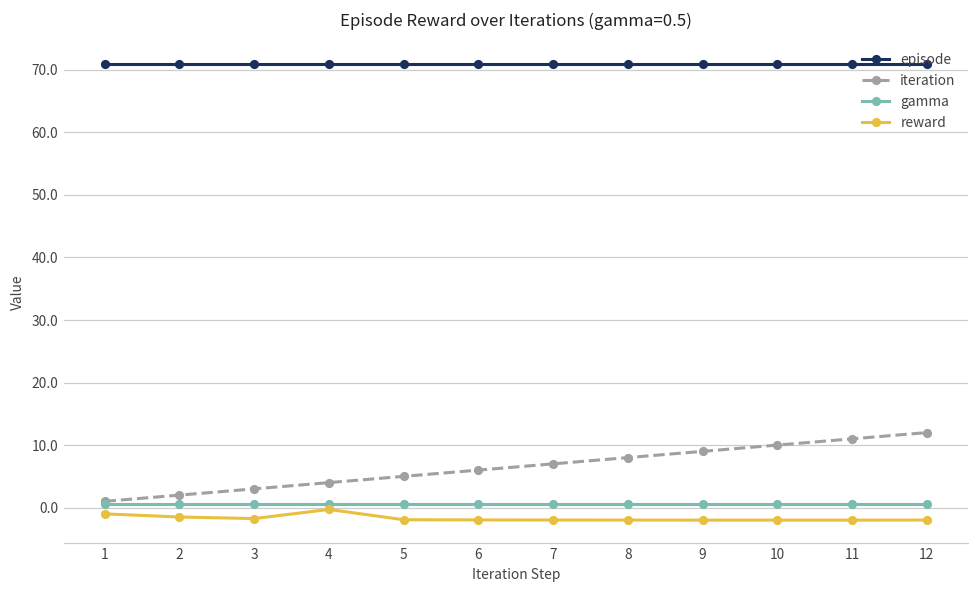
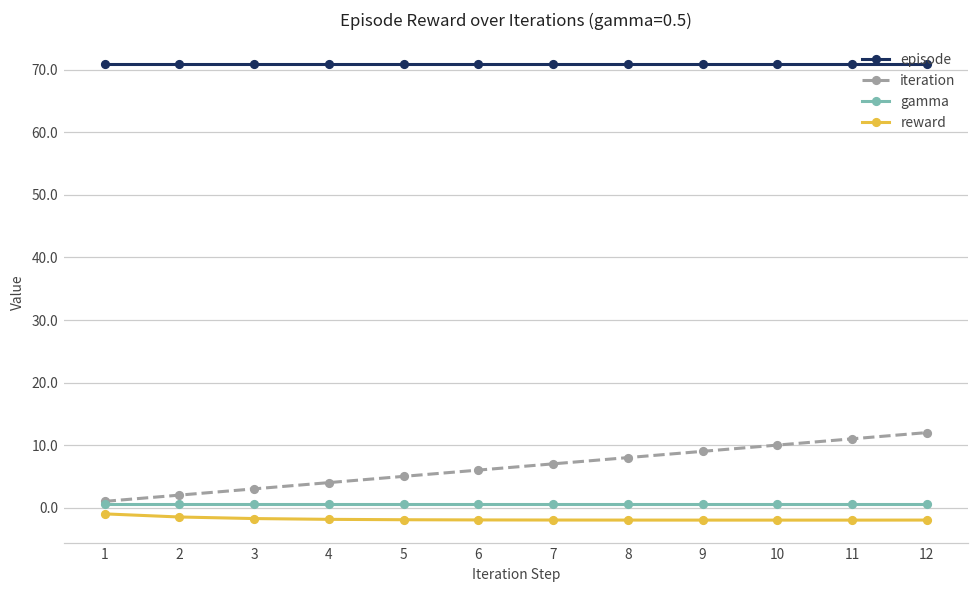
reward, 4: 0 -> -2
